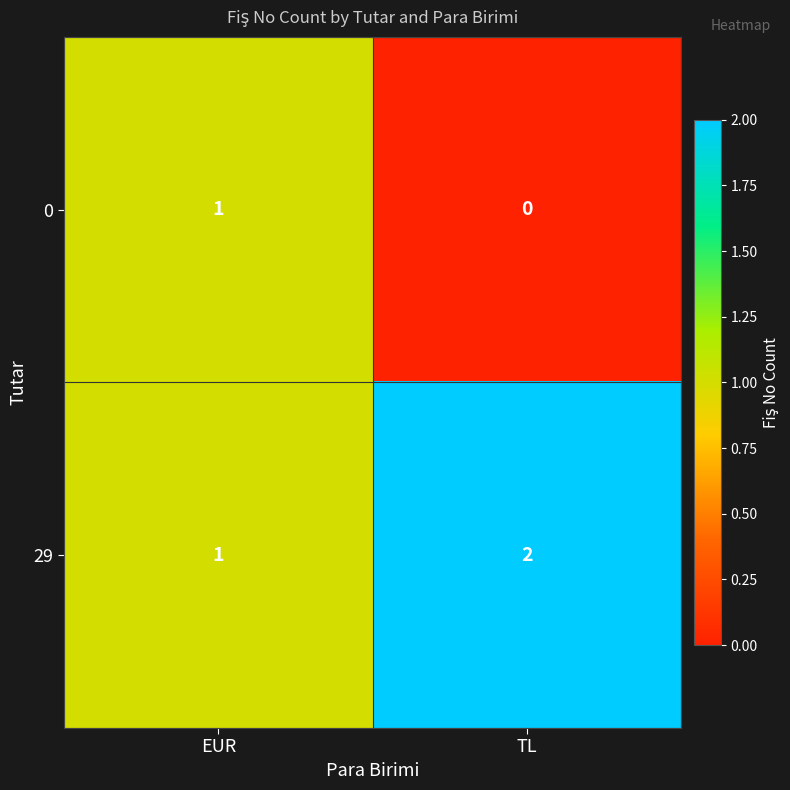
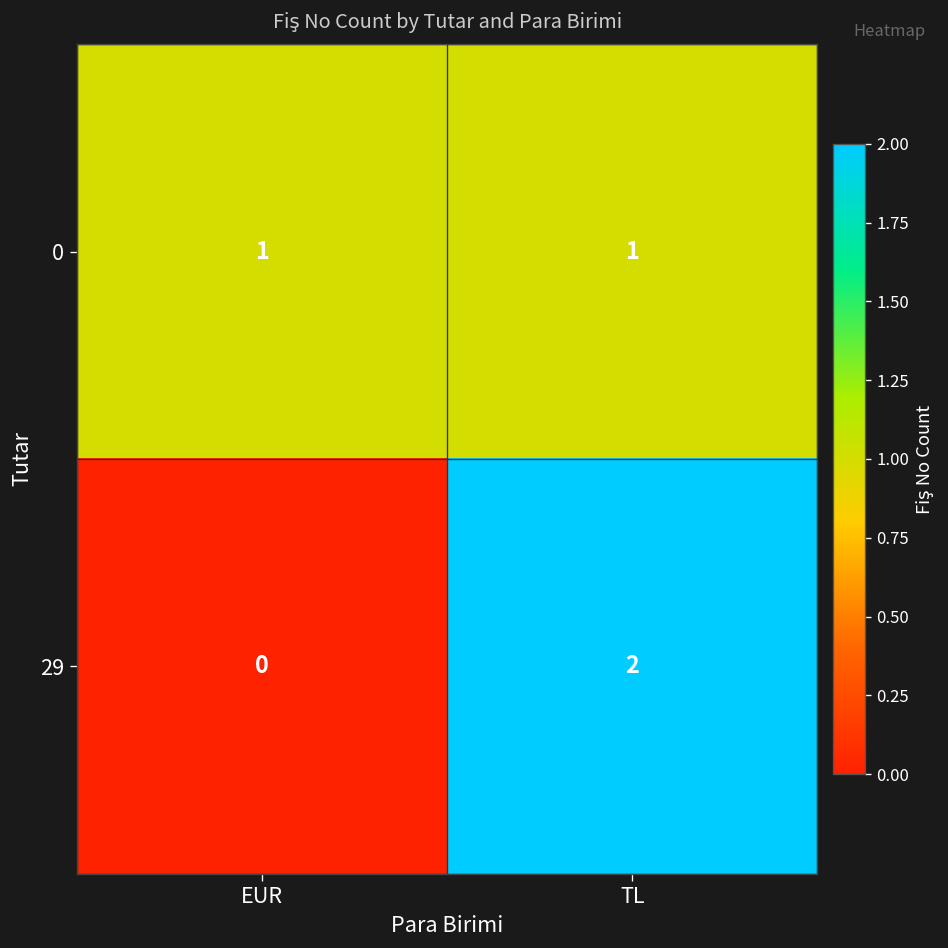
0, TL: 0 -> 1
29, EUR: 1 -> 0
